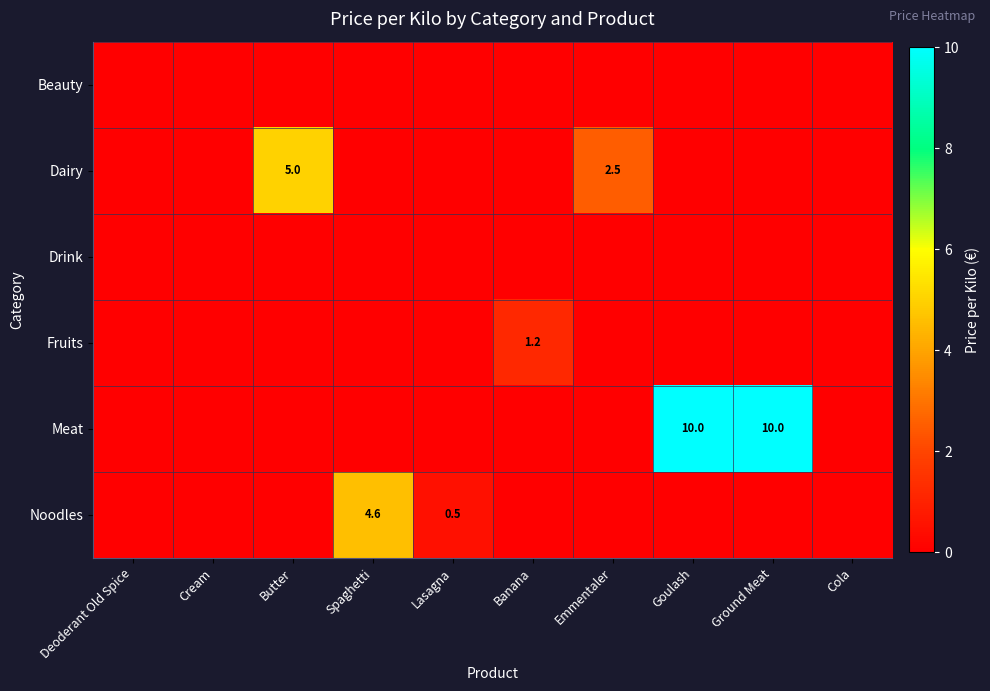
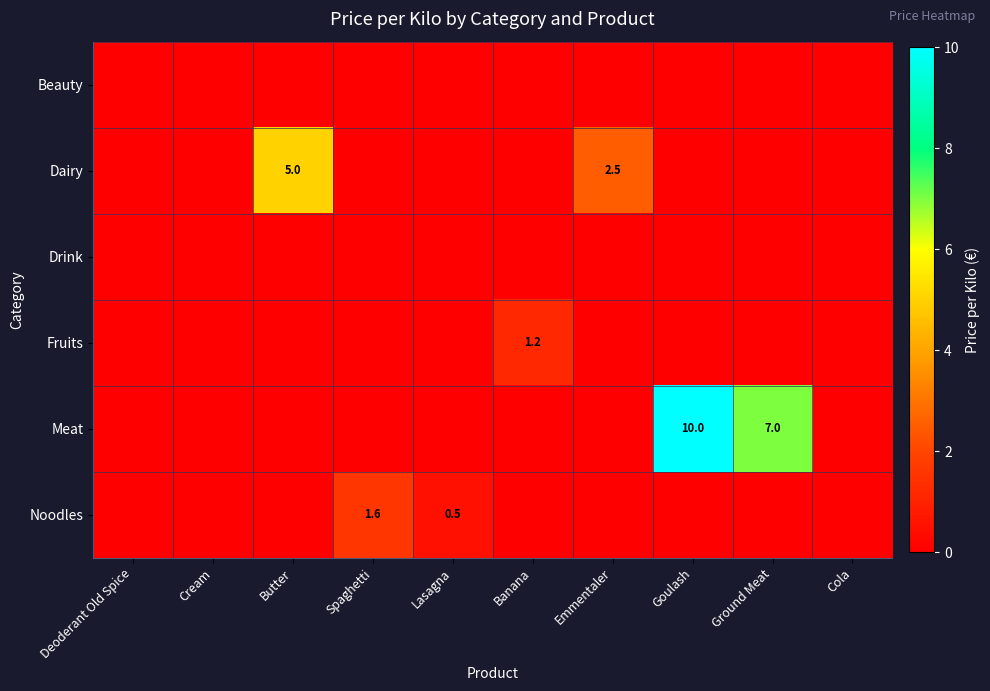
Meat, Ground Meat: 10.0 -> 7.0
Noodles, Spaghetti: 4.6 -> 1.6
